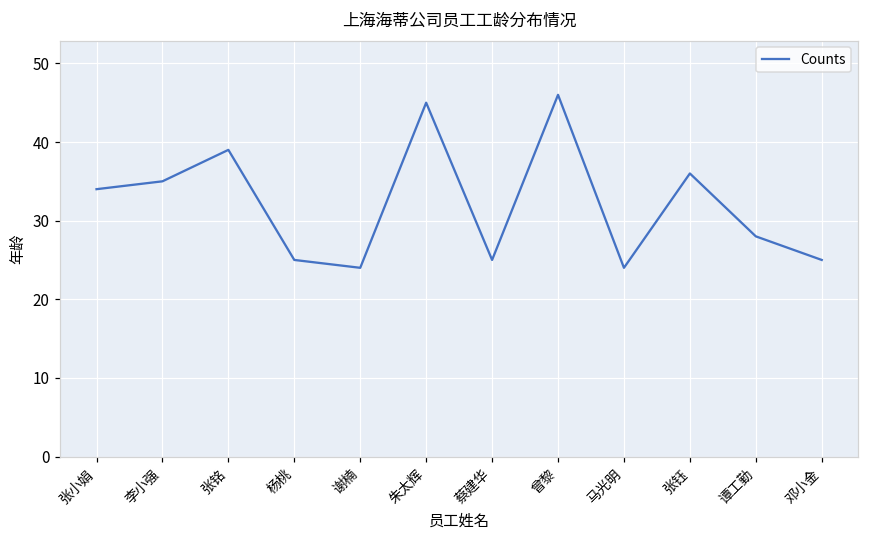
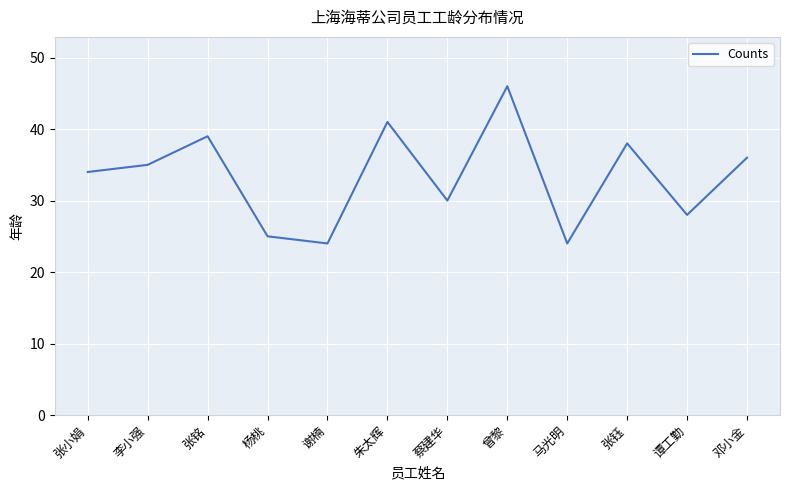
朱太辉: 45 -> 41
蔡建华: 25 -> 30
张钰: 36 -> 38
邓小金: 25 -> 36
